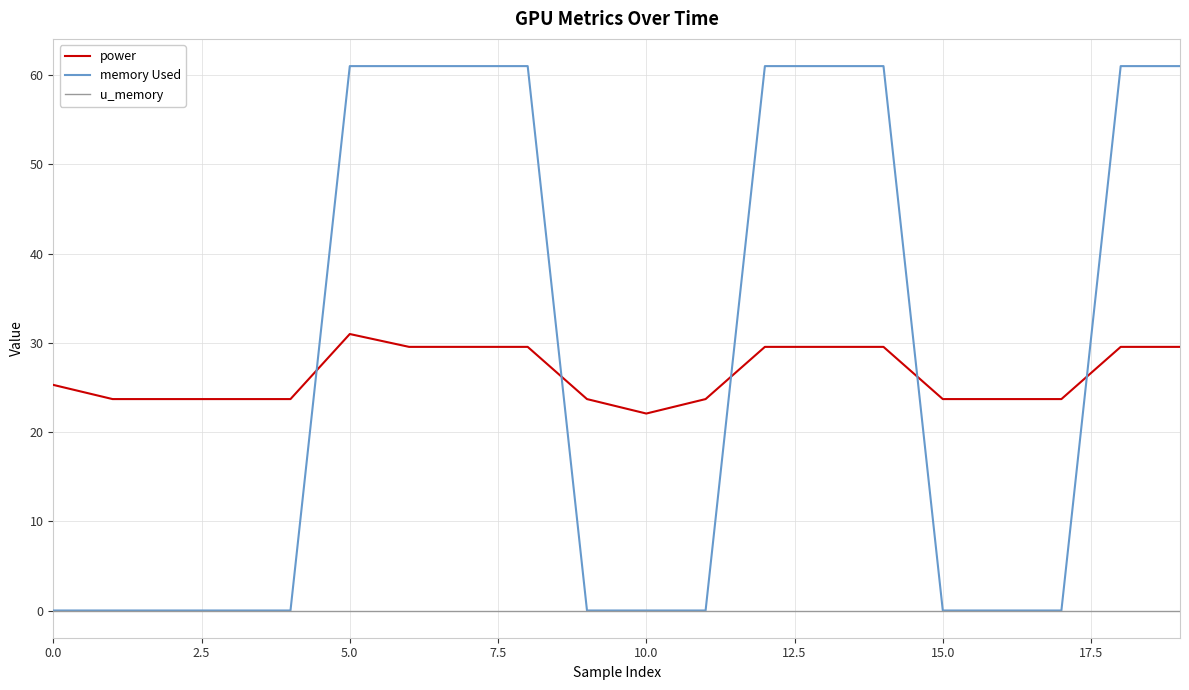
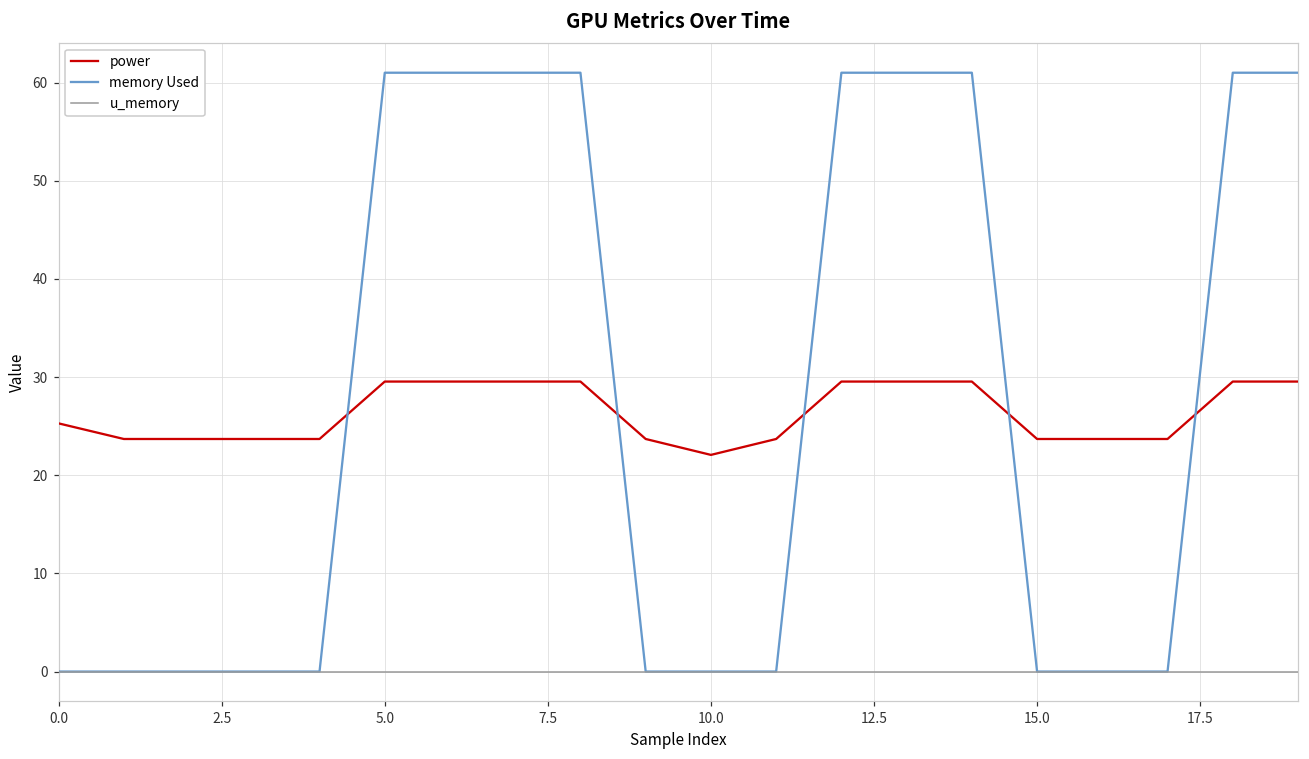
power, 5.0: 31 -> 30
